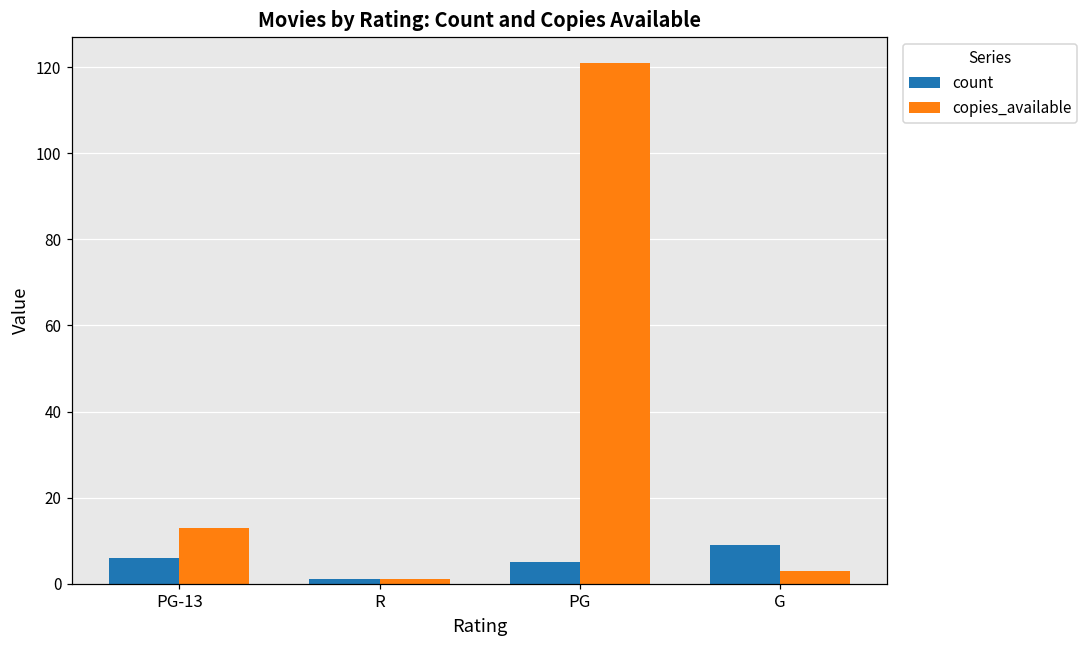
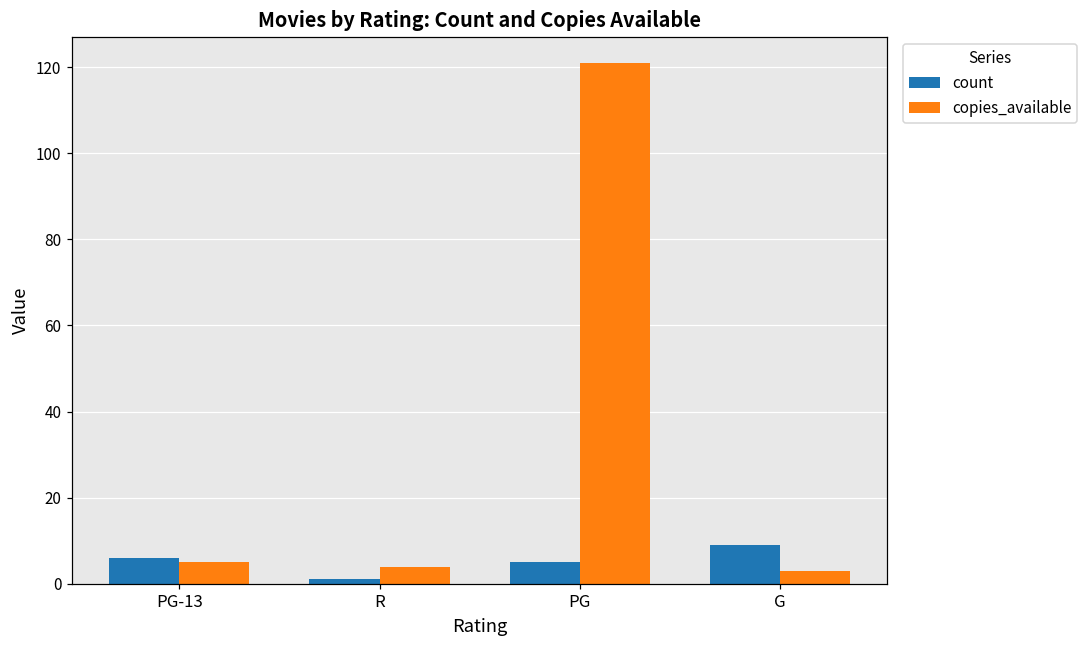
copies_available, PG-13: 13 -> 5
copies_available, R: 1 -> 4
